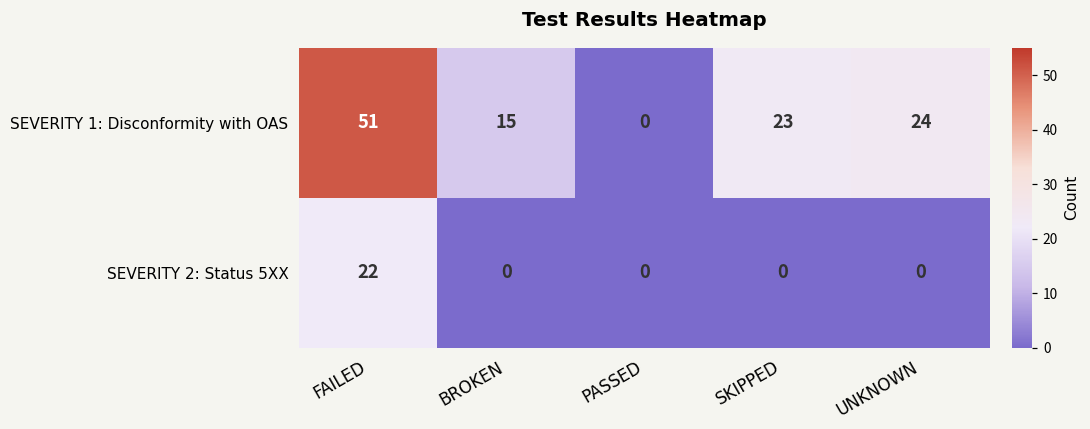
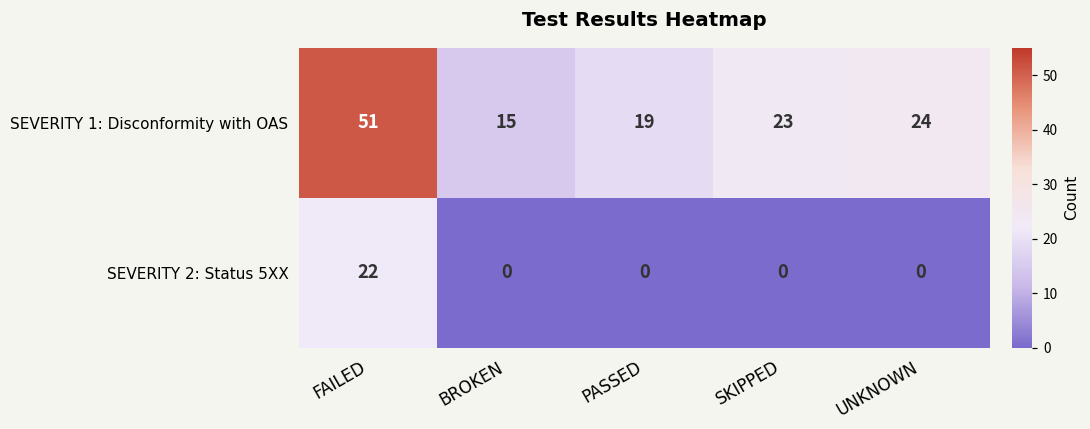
SEVERITY 1: Disconformity with OAS, PASSED: 0 -> 19
